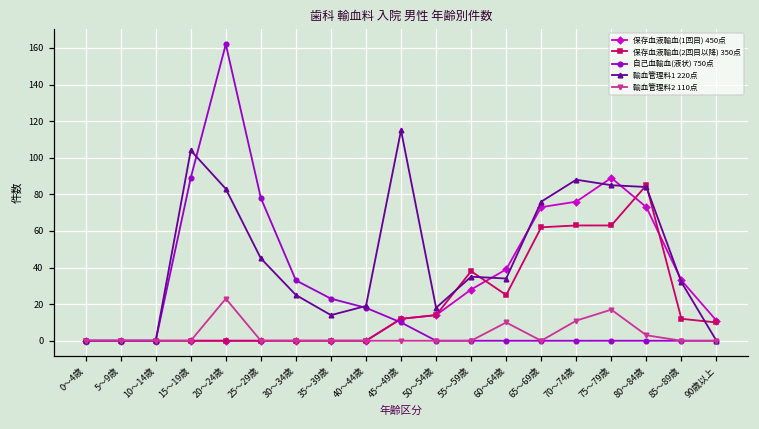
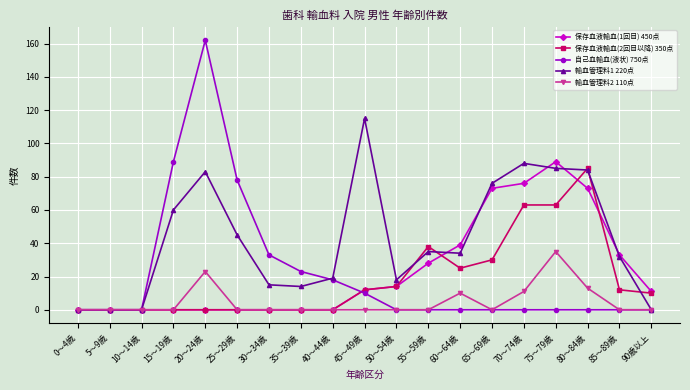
輸血管理料1 220点, 15～19歳: 104 -> 60
輸血管理料1 220点, 30～34歳: 25 -> 15
保存血液輸血(2回目以降) 350点, 65～69歳: 62 -> 30
輸血管理料2 110点, 75～79歳: 17 -> 35
輸血管理料2 110点, 80～84歳: 3 -> 13
